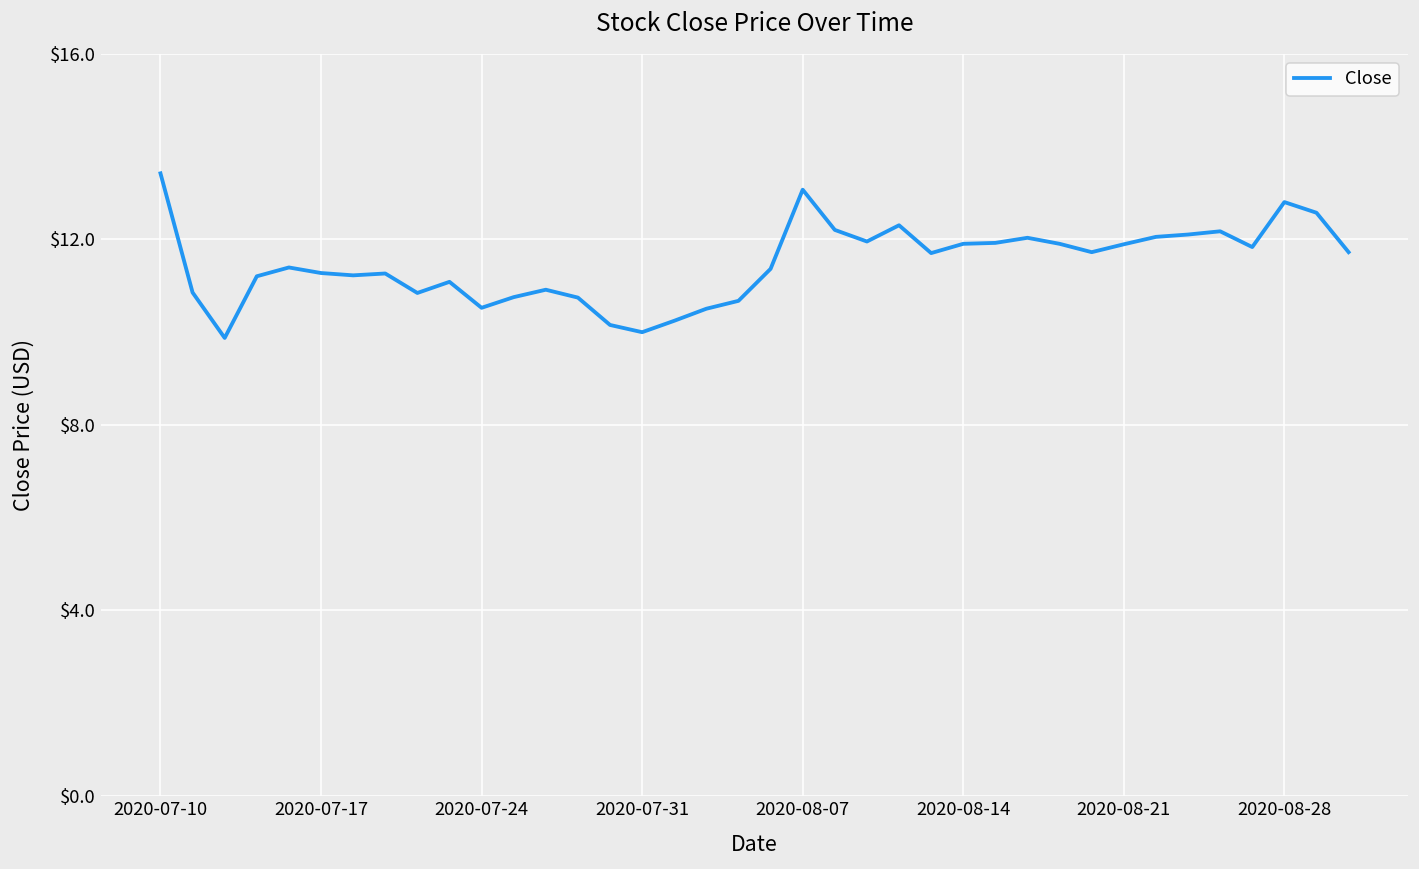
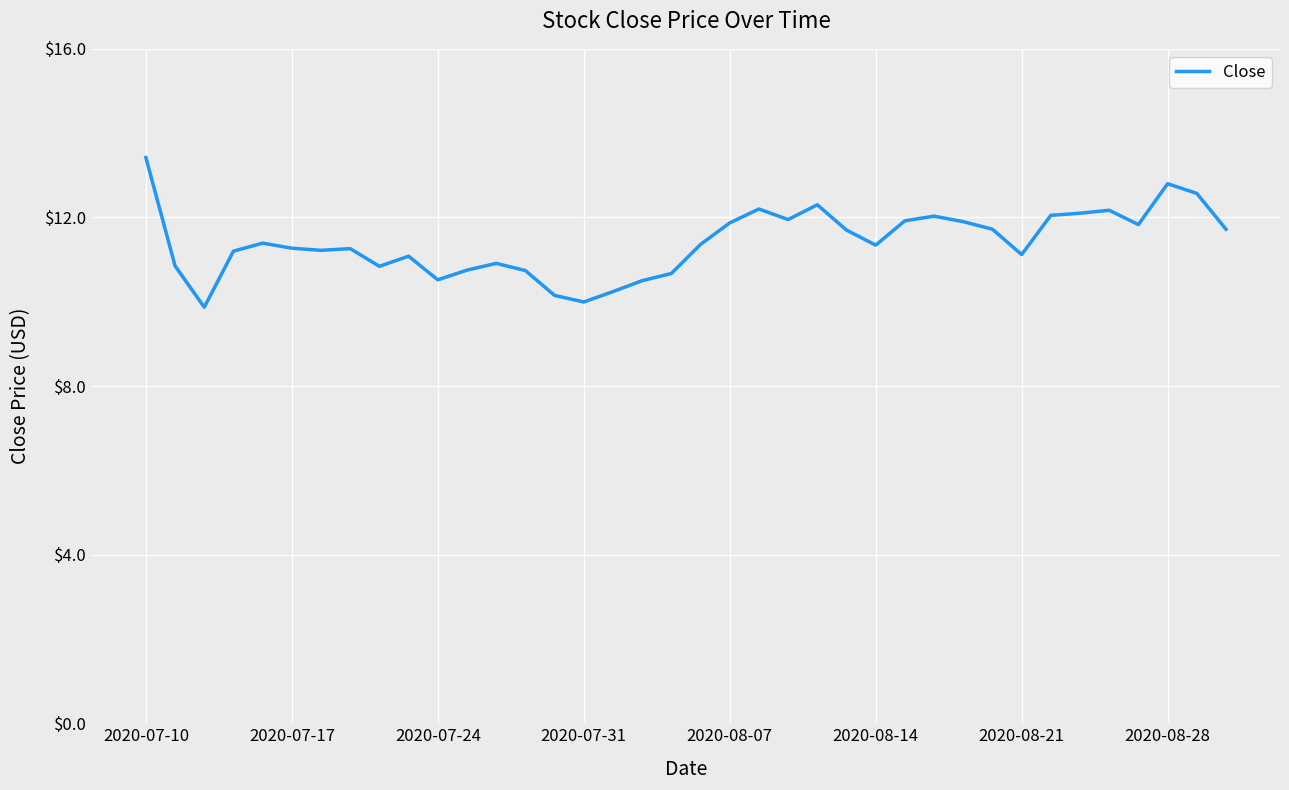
2020-08-07: $13.1 -> $11.9
2020-08-14: $11.9 -> $11.3
2020-08-21: $11.9 -> $11.1
